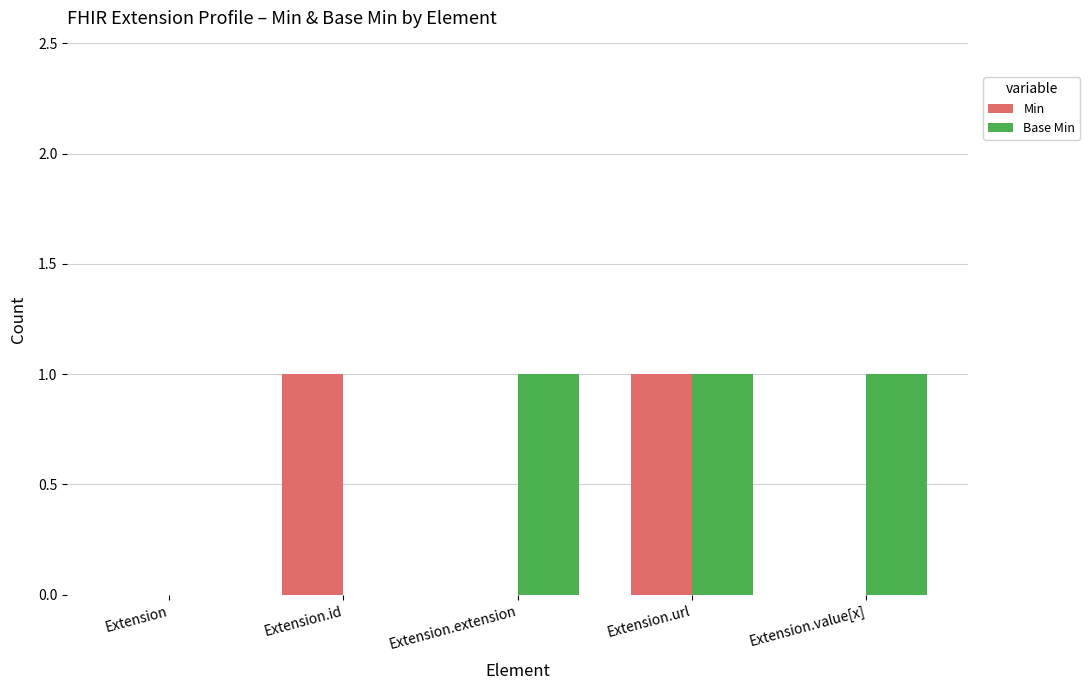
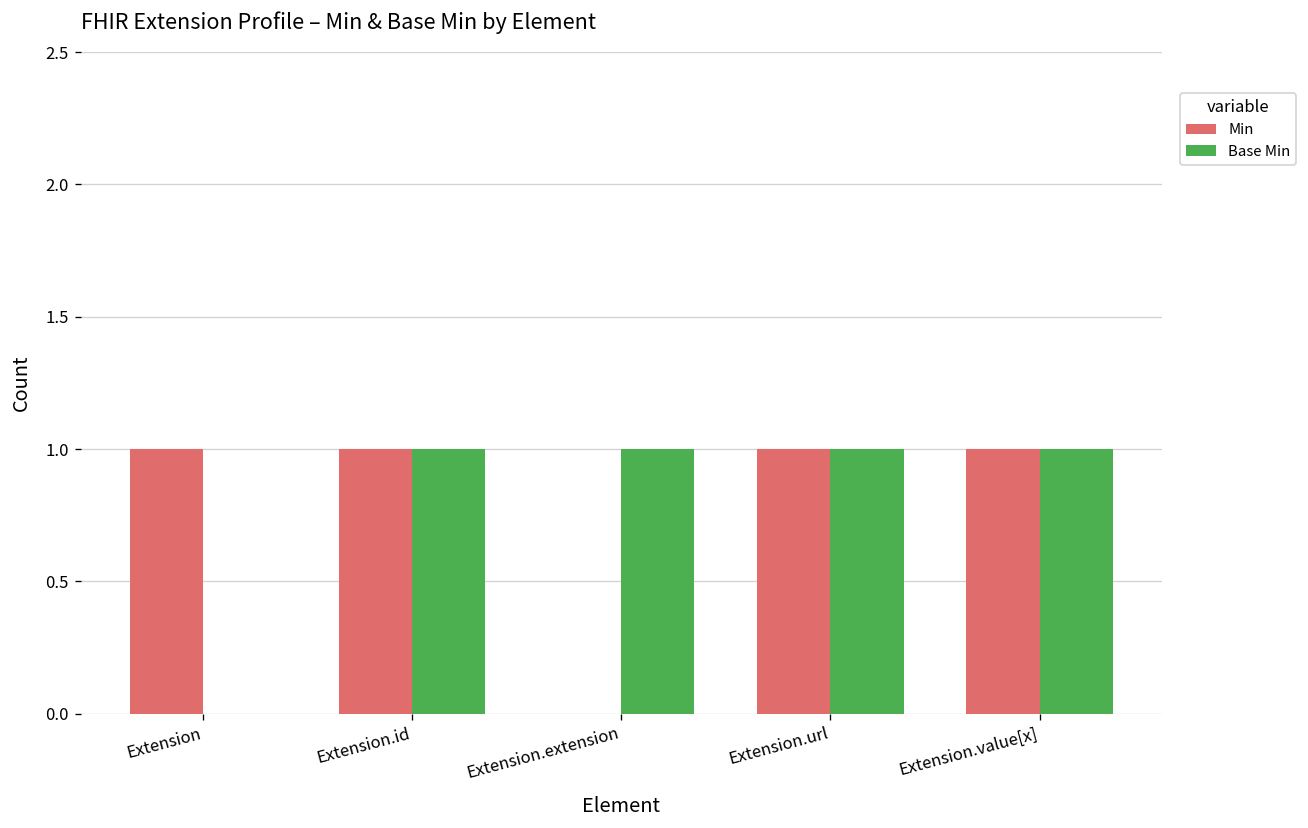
Min, Extension: 0 -> 1
Base Min, Extension.id: 0 -> 1
Min, Extension.value[x]: 0 -> 1
